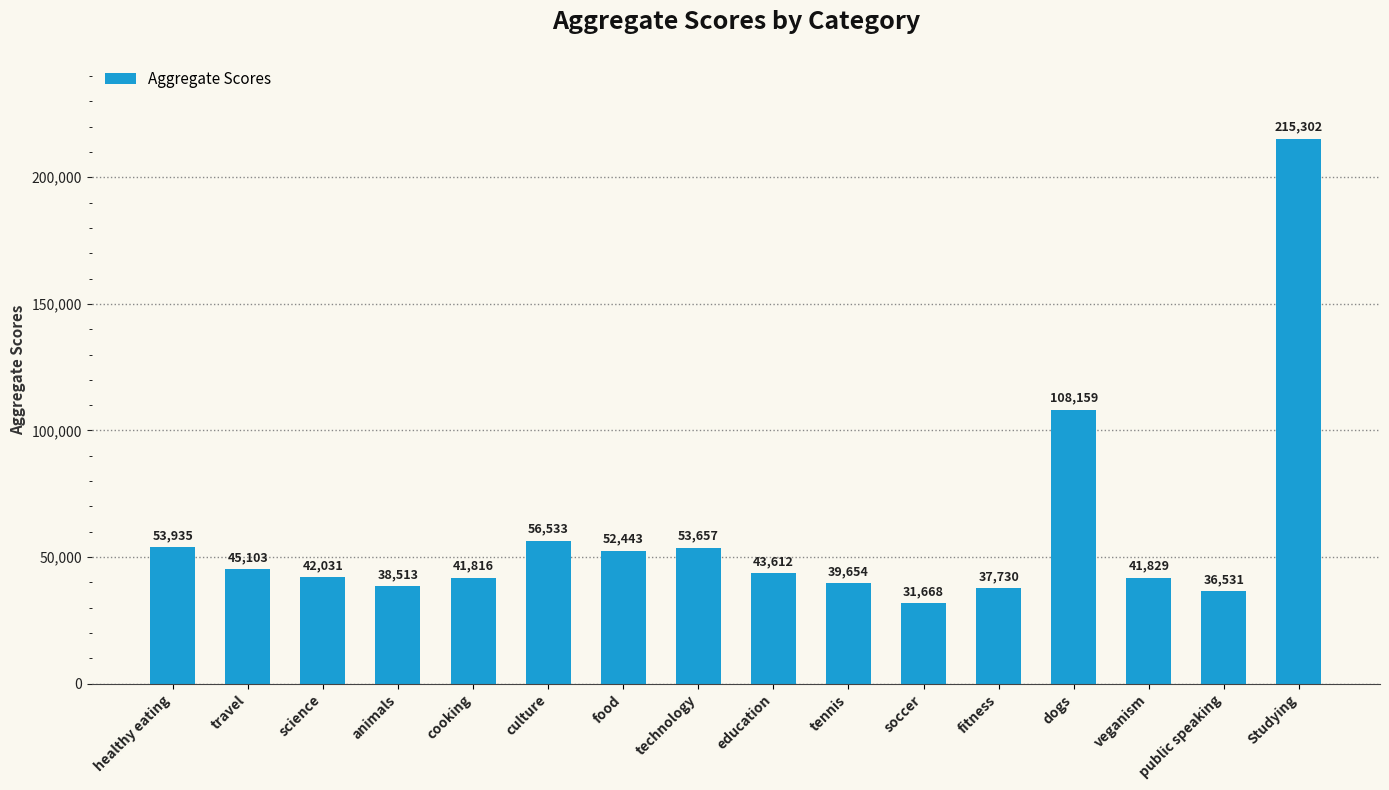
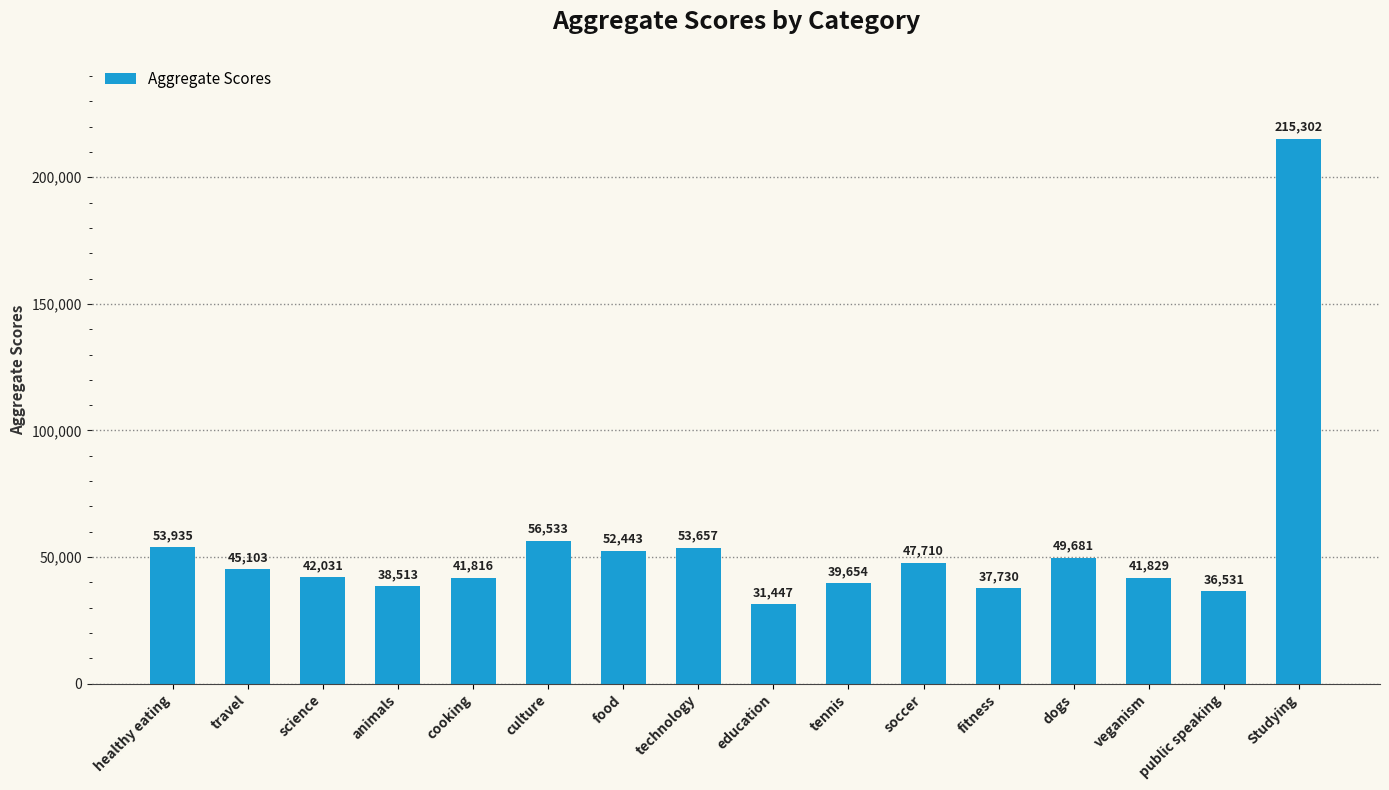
education: 43,612 -> 31,447
soccer: 31,668 -> 47,710
dogs: 108,159 -> 49,681
